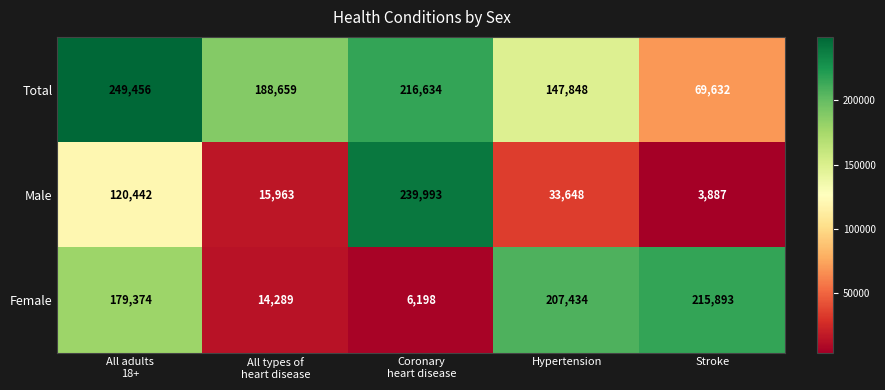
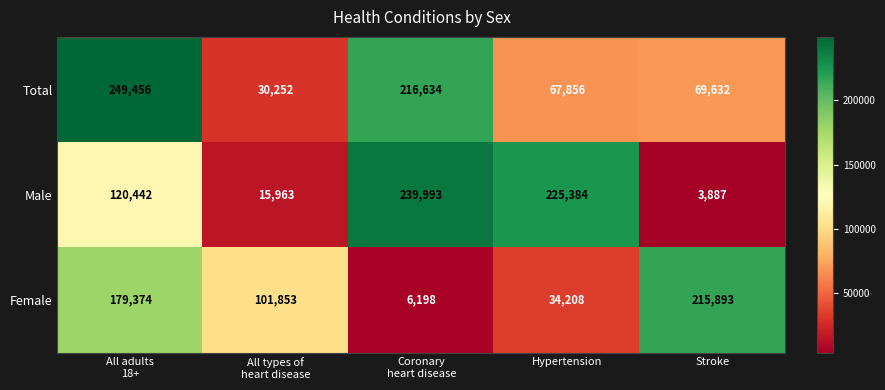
Total, All types of heart disease: 188,659 -> 30,252
Total, Hypertension: 147,848 -> 67,856
Male, Hypertension: 33,648 -> 225,384
Female, All types of heart disease: 14,289 -> 101,853
Female, Hypertension: 207,434 -> 34,208
